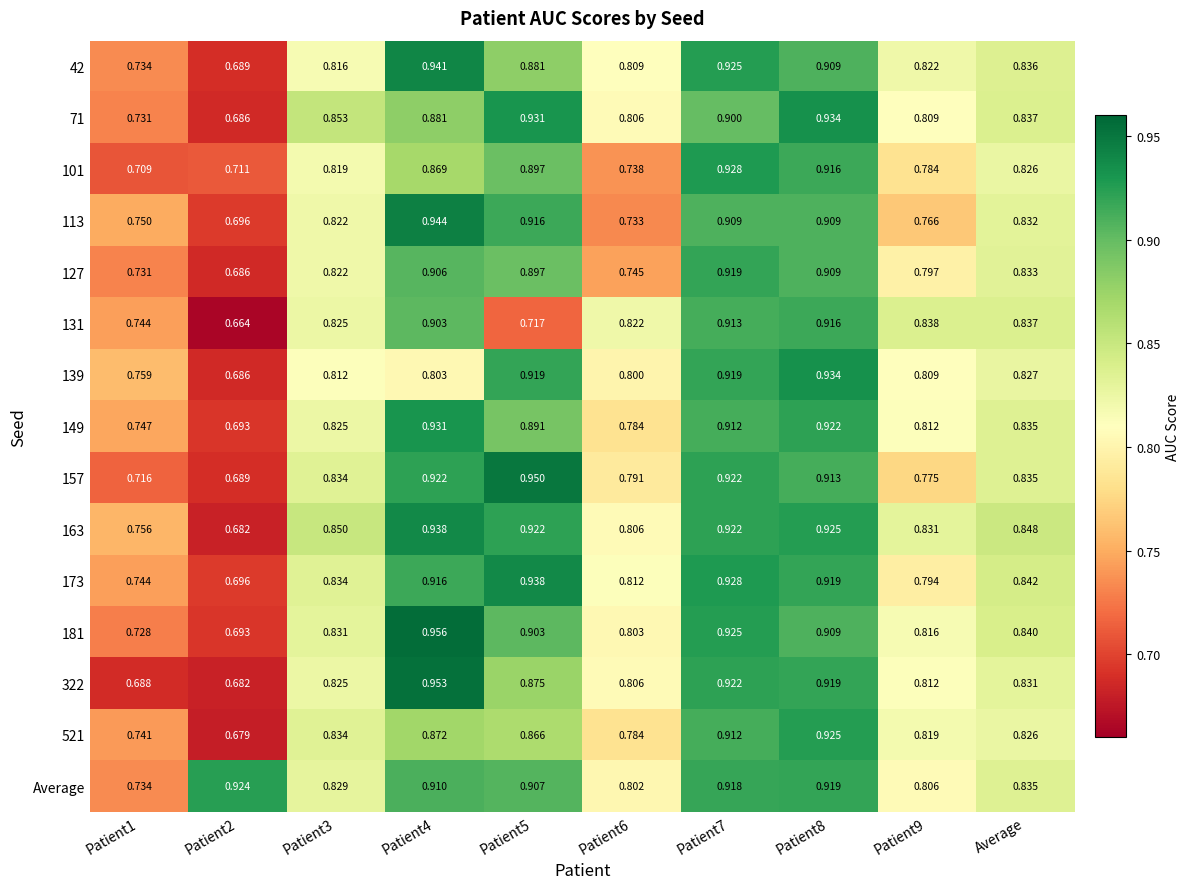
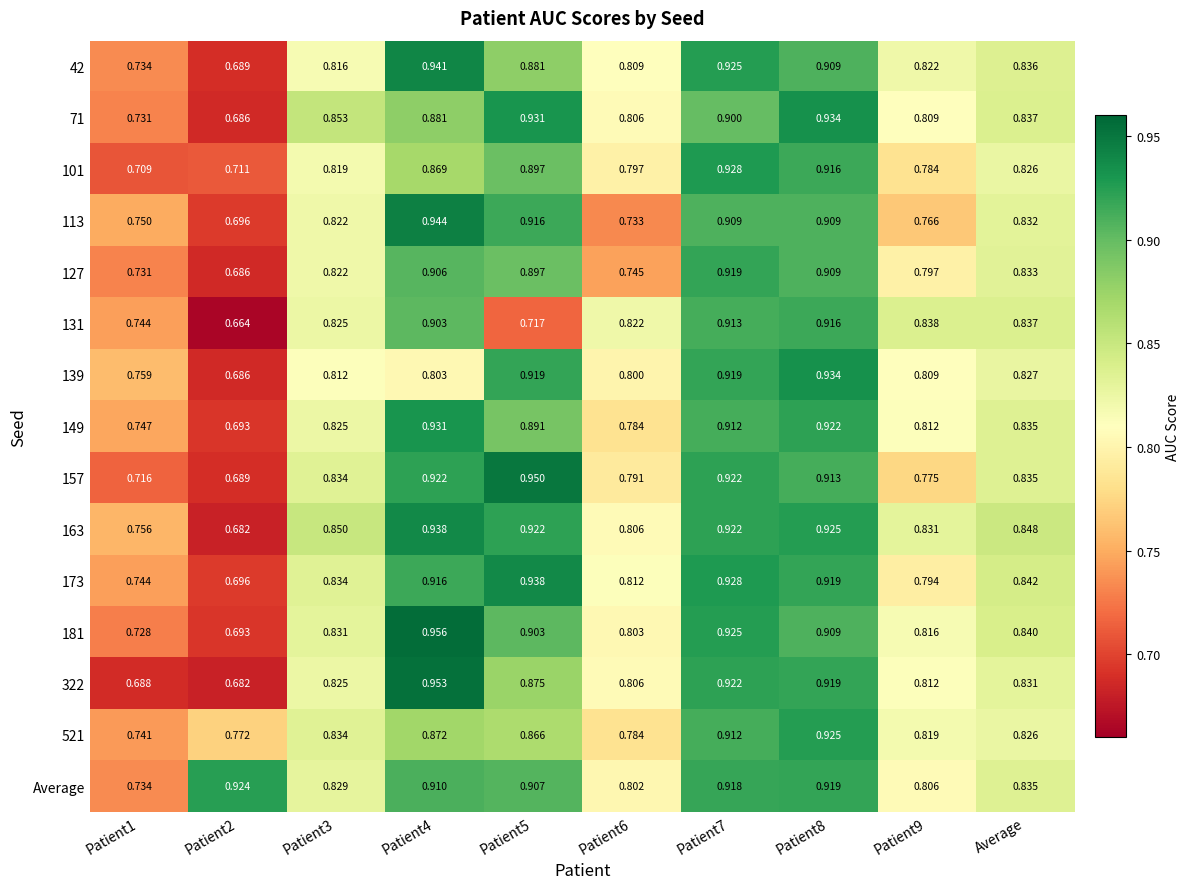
101, Patient6: 0.738 -> 0.797
521, Patient2: 0.679 -> 0.772
